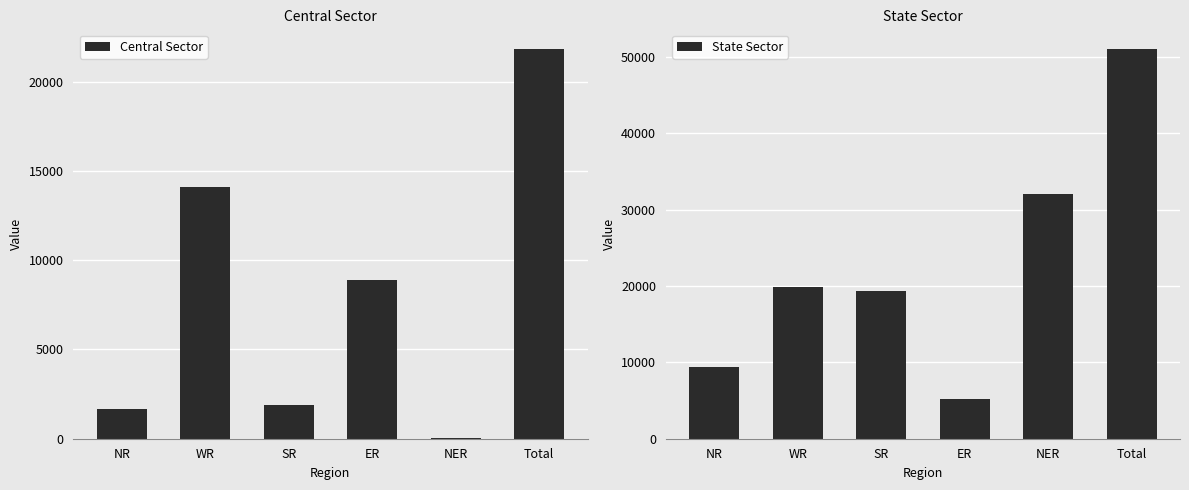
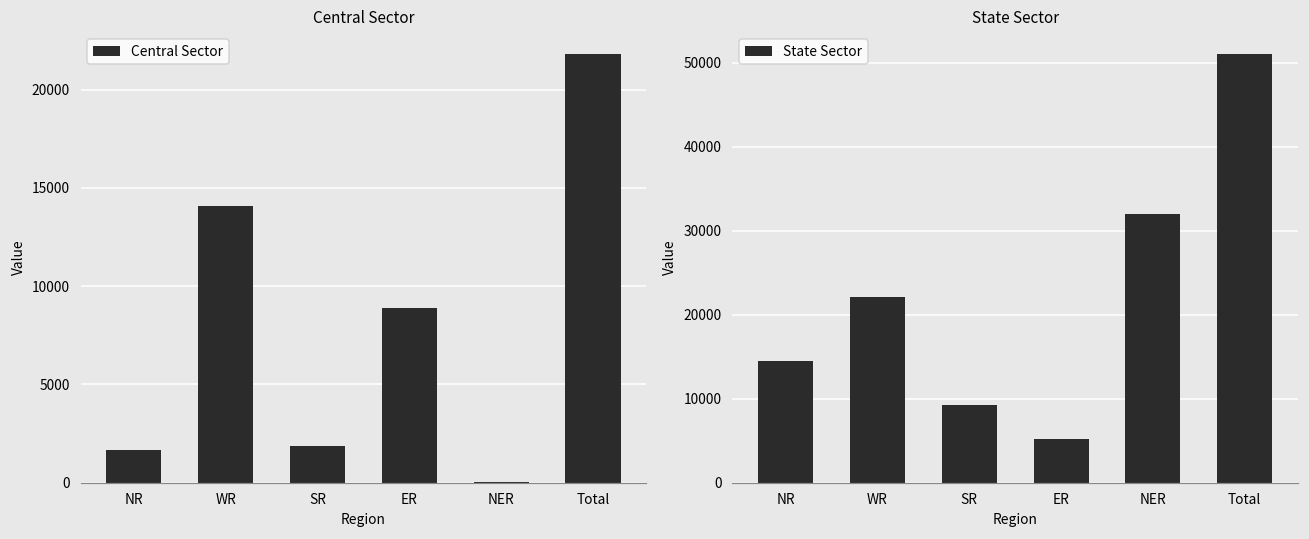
State Sector, NR: 9000 -> 14000
State Sector, WR: 20000 -> 22000
State Sector, SR: 19000 -> 9000
